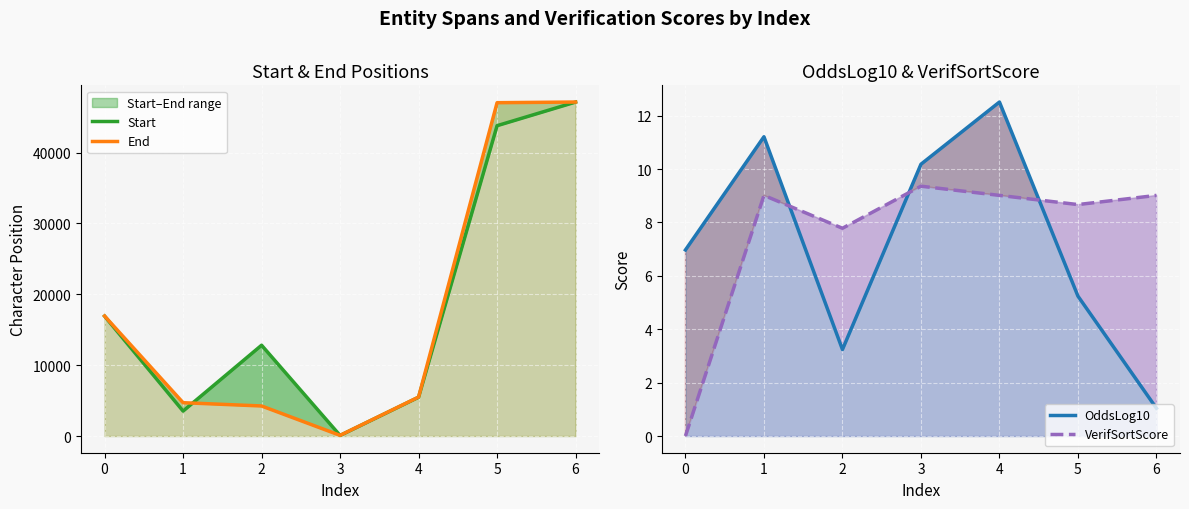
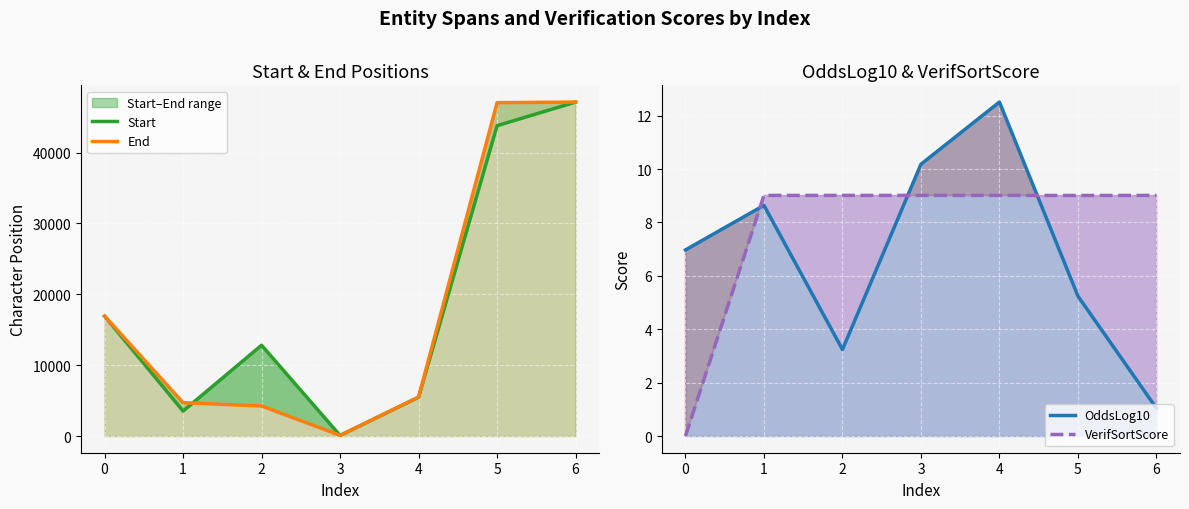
OddsLog10 & VerifSortScore, OddsLog10, 1: 11.2 -> 8.6
OddsLog10 & VerifSortScore, VerifSortScore, 2: 7.8 -> 9.0
OddsLog10 & VerifSortScore, VerifSortScore, 3: 9.4 -> 9.0
OddsLog10 & VerifSortScore, VerifSortScore, 5: 8.7 -> 9.0
